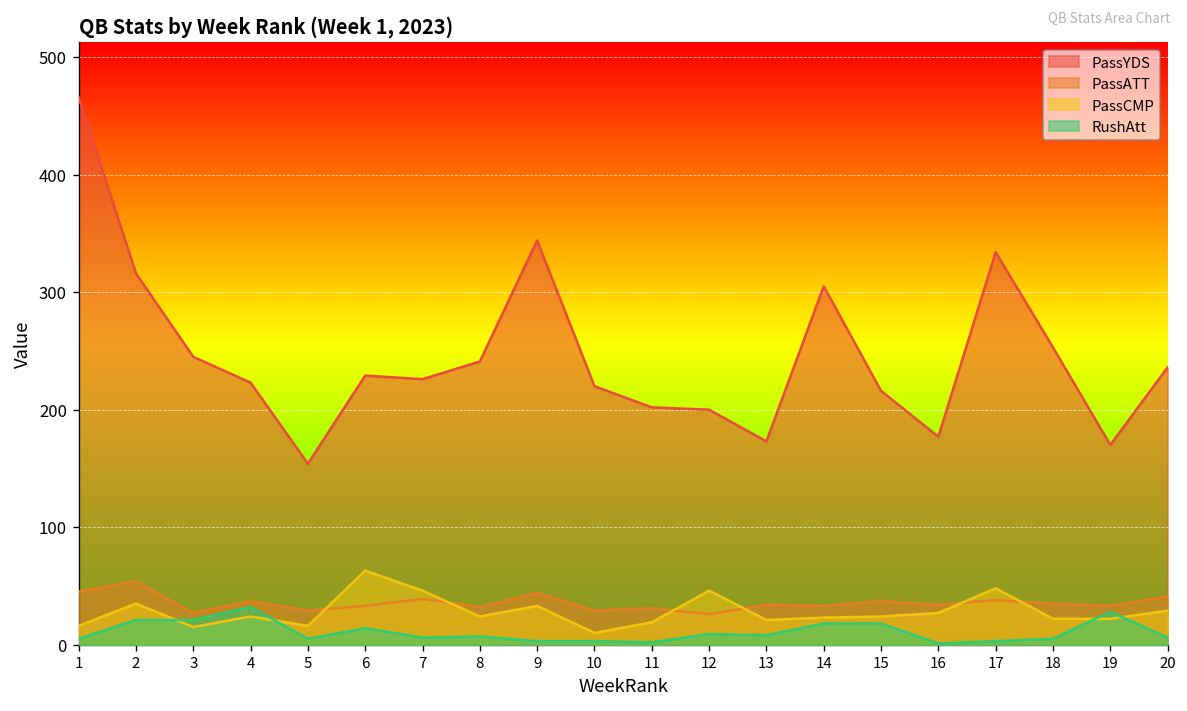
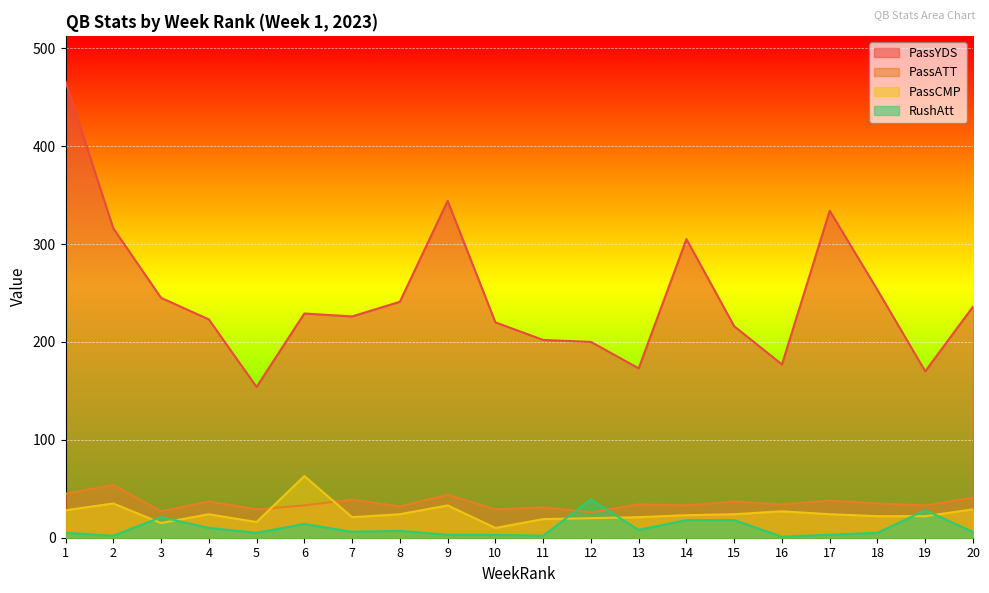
PassCMP, 1: 20 -> 30
RushAtt, 2: 20 -> 0
RushAtt, 4: 30 -> 10
PassCMP, 7: 50 -> 20
PassCMP, 12: 50 -> 20
RushAtt, 12: 10 -> 40
PassCMP, 17: 50 -> 20
